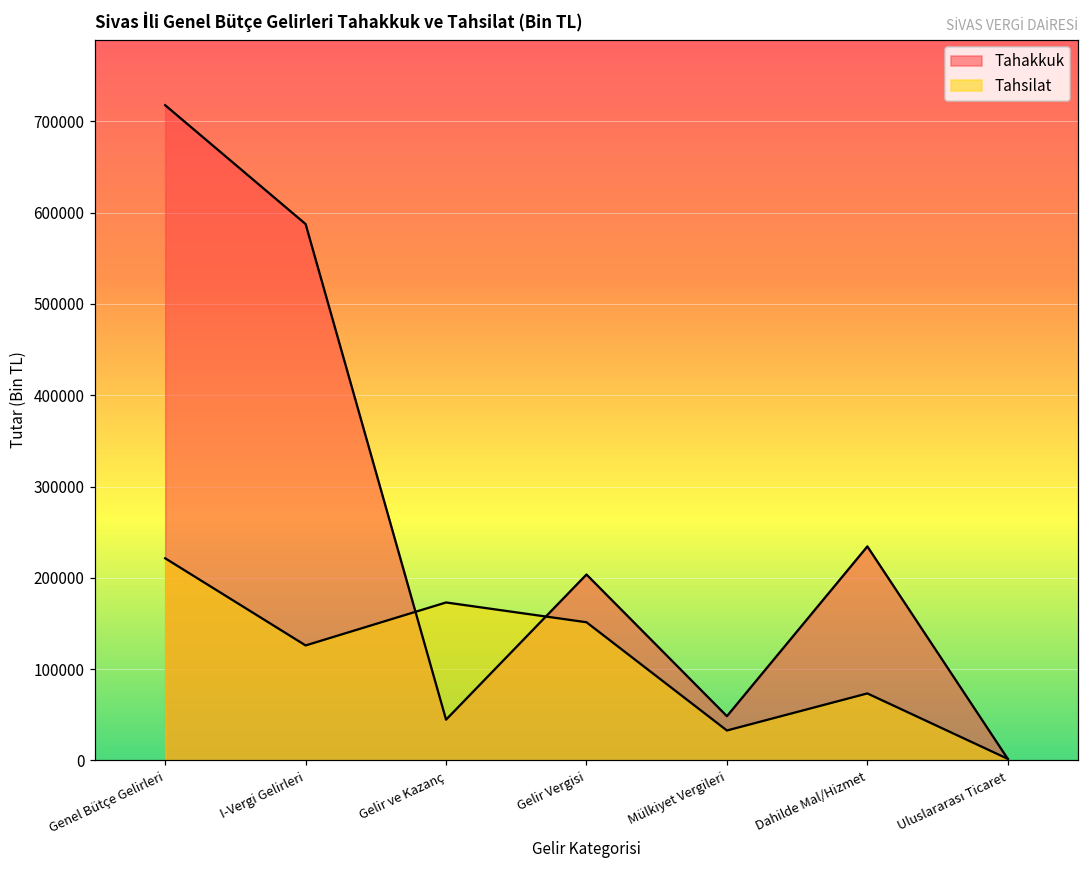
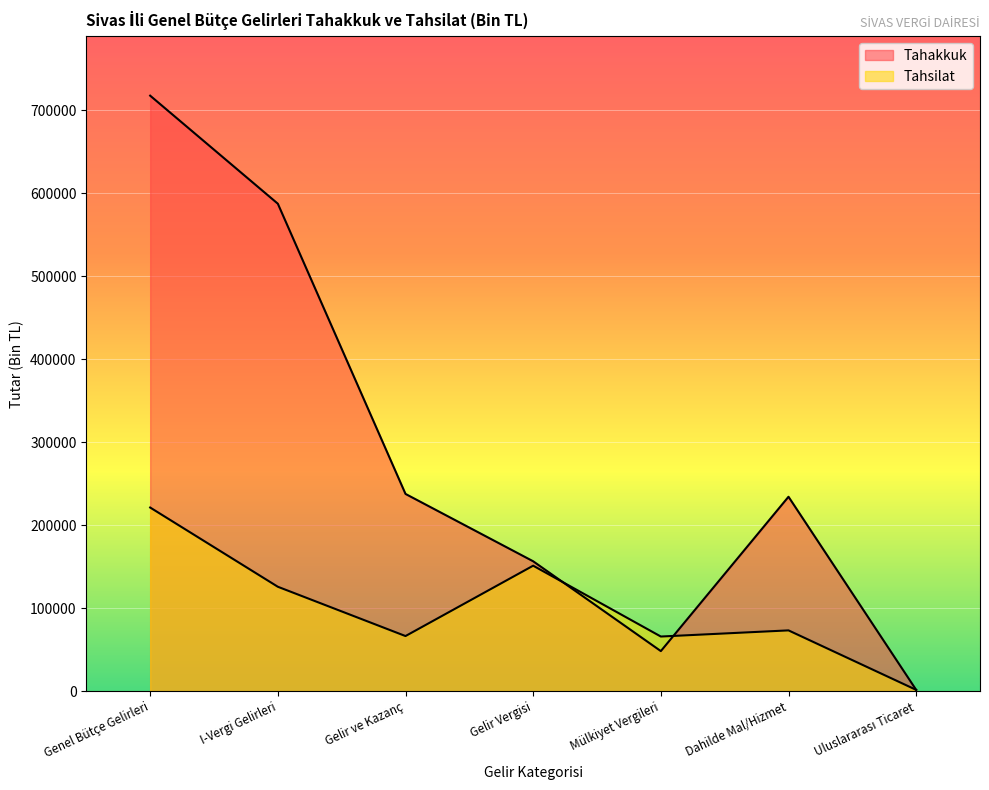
Tahakkuk, Gelir ve Kazanç: 40000 -> 240000
Tahsilat, Gelir ve Kazanç: 170000 -> 70000
Tahakkuk, Gelir Vergisi: 200000 -> 160000
Tahsilat, Mülkiyet Vergileri: 30000 -> 70000
